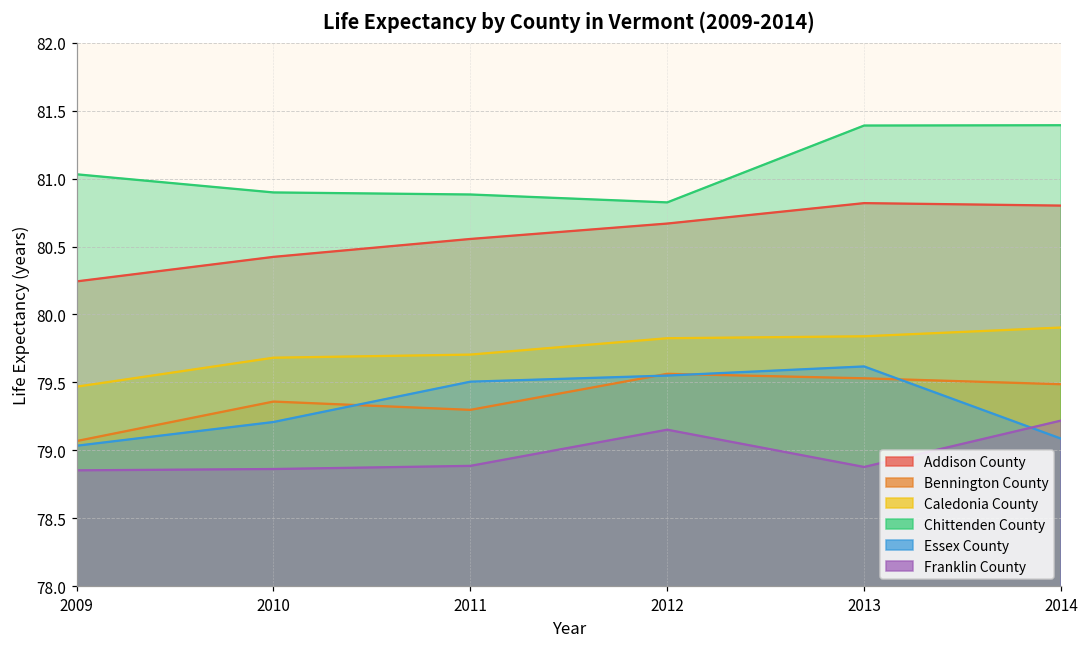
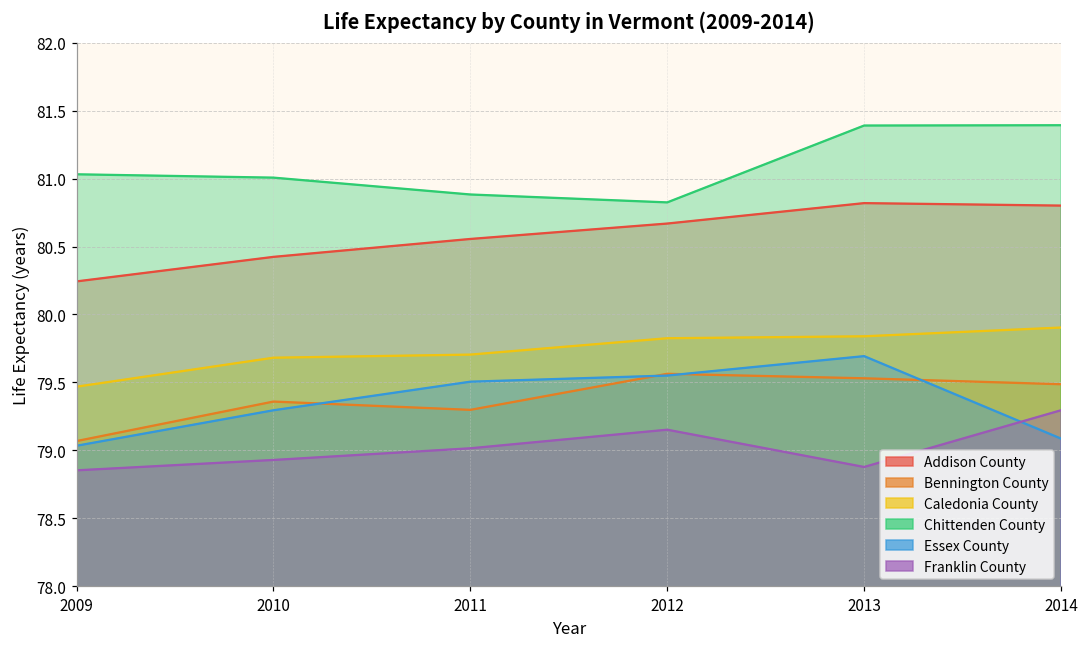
Chittenden County, 2010: 80.90 -> 81.01
Essex County, 2010: 79.21 -> 79.29
Franklin County, 2010: 78.86 -> 78.93
Franklin County, 2011: 78.89 -> 79.01
Essex County, 2013: 79.62 -> 79.69
Franklin County, 2014: 79.22 -> 79.29
